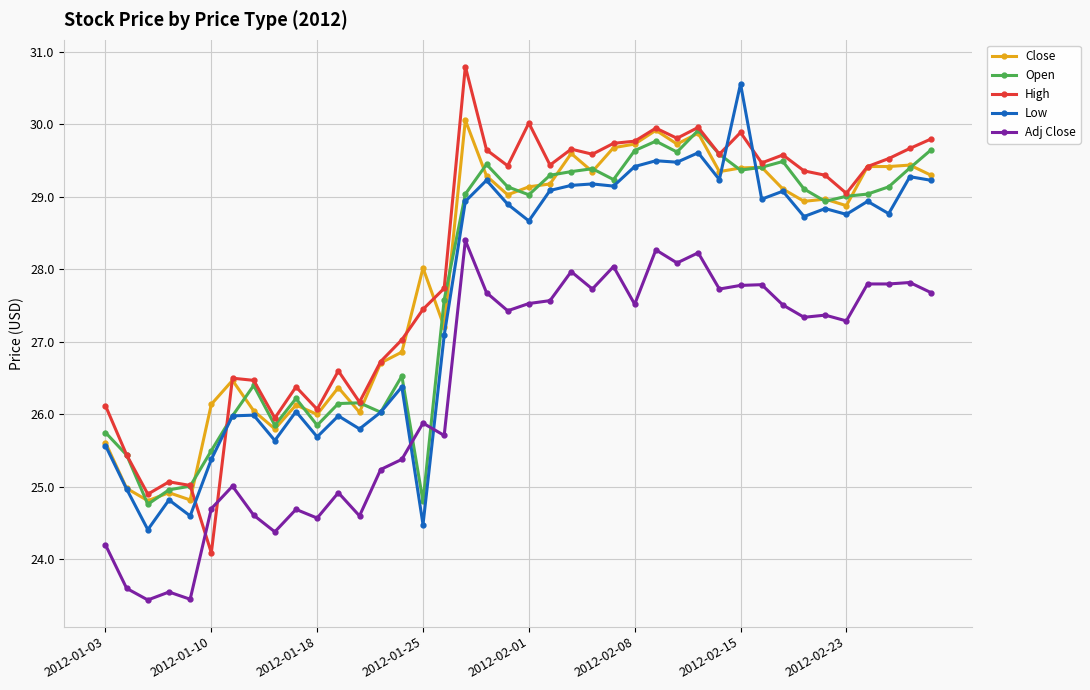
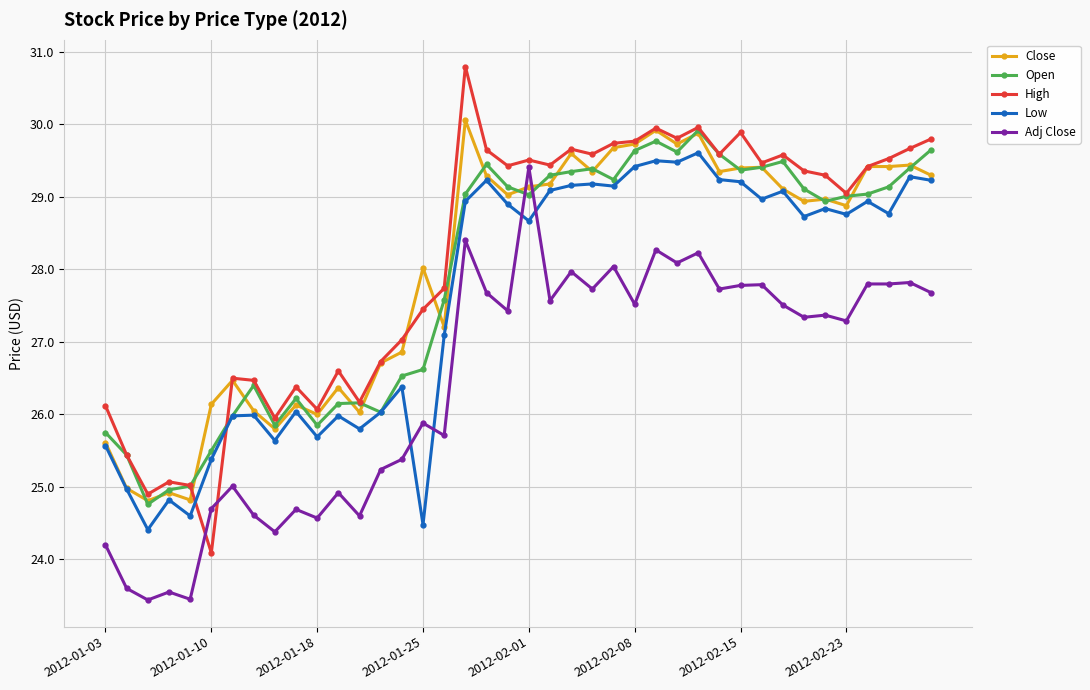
Open, 2012-01-25: 24.8 -> 26.6
High, 2012-02-01: 30.0 -> 29.5
Adj Close, 2012-02-01: 27.5 -> 29.4
Low, 2012-02-15: 30.6 -> 29.2
